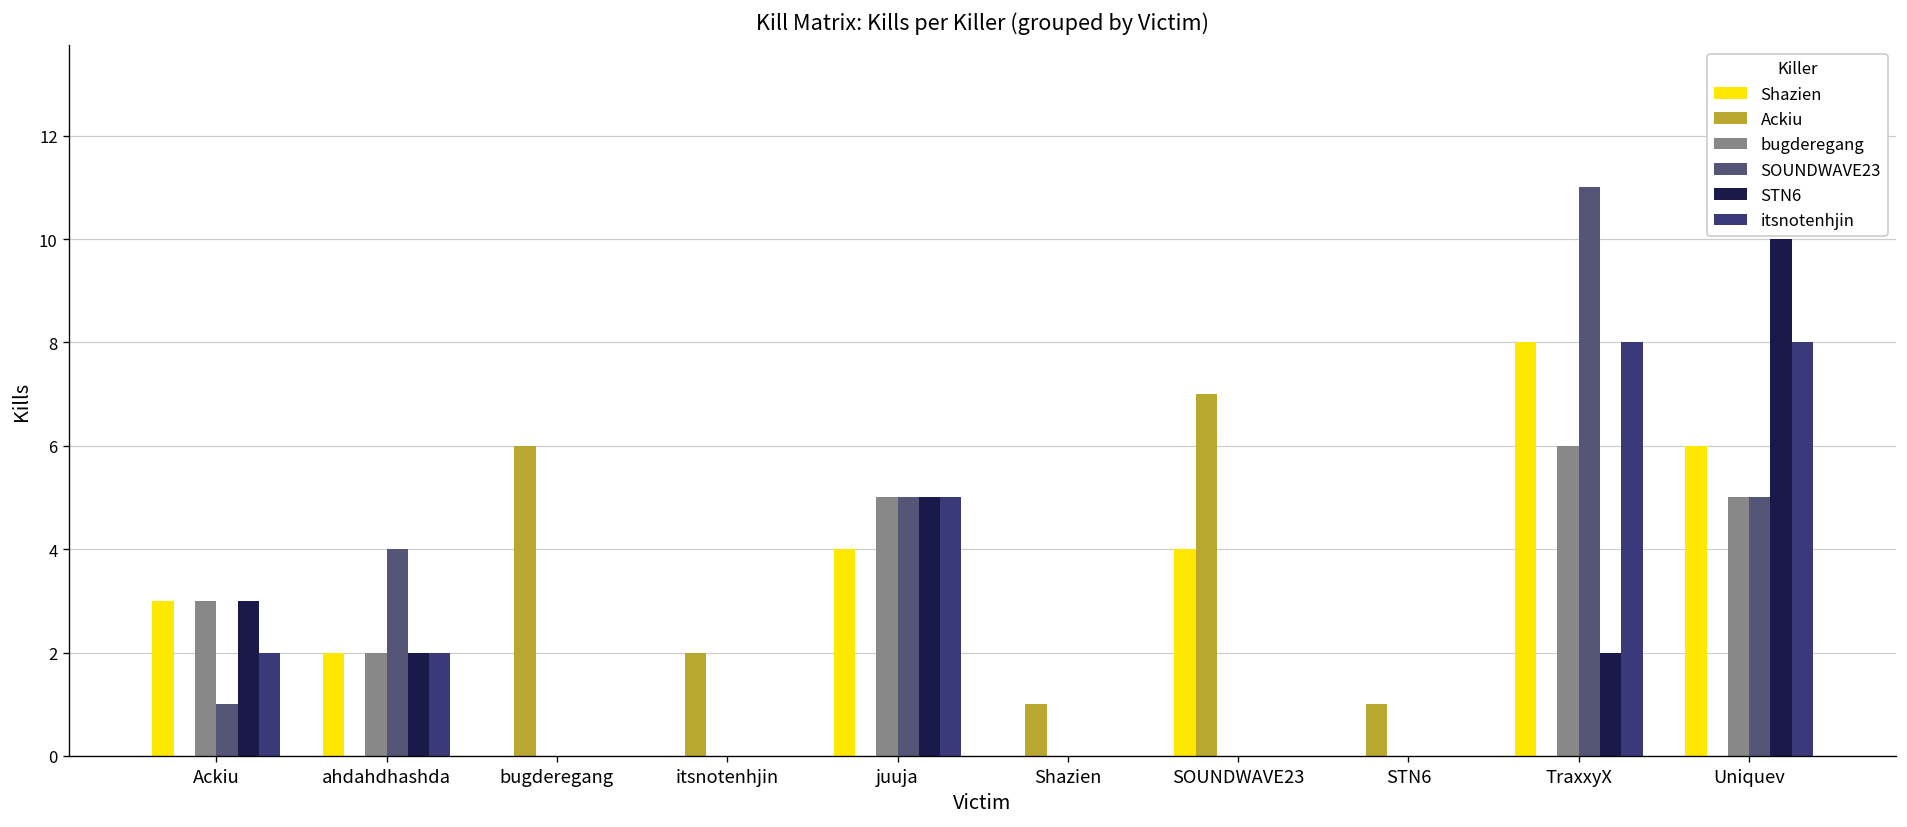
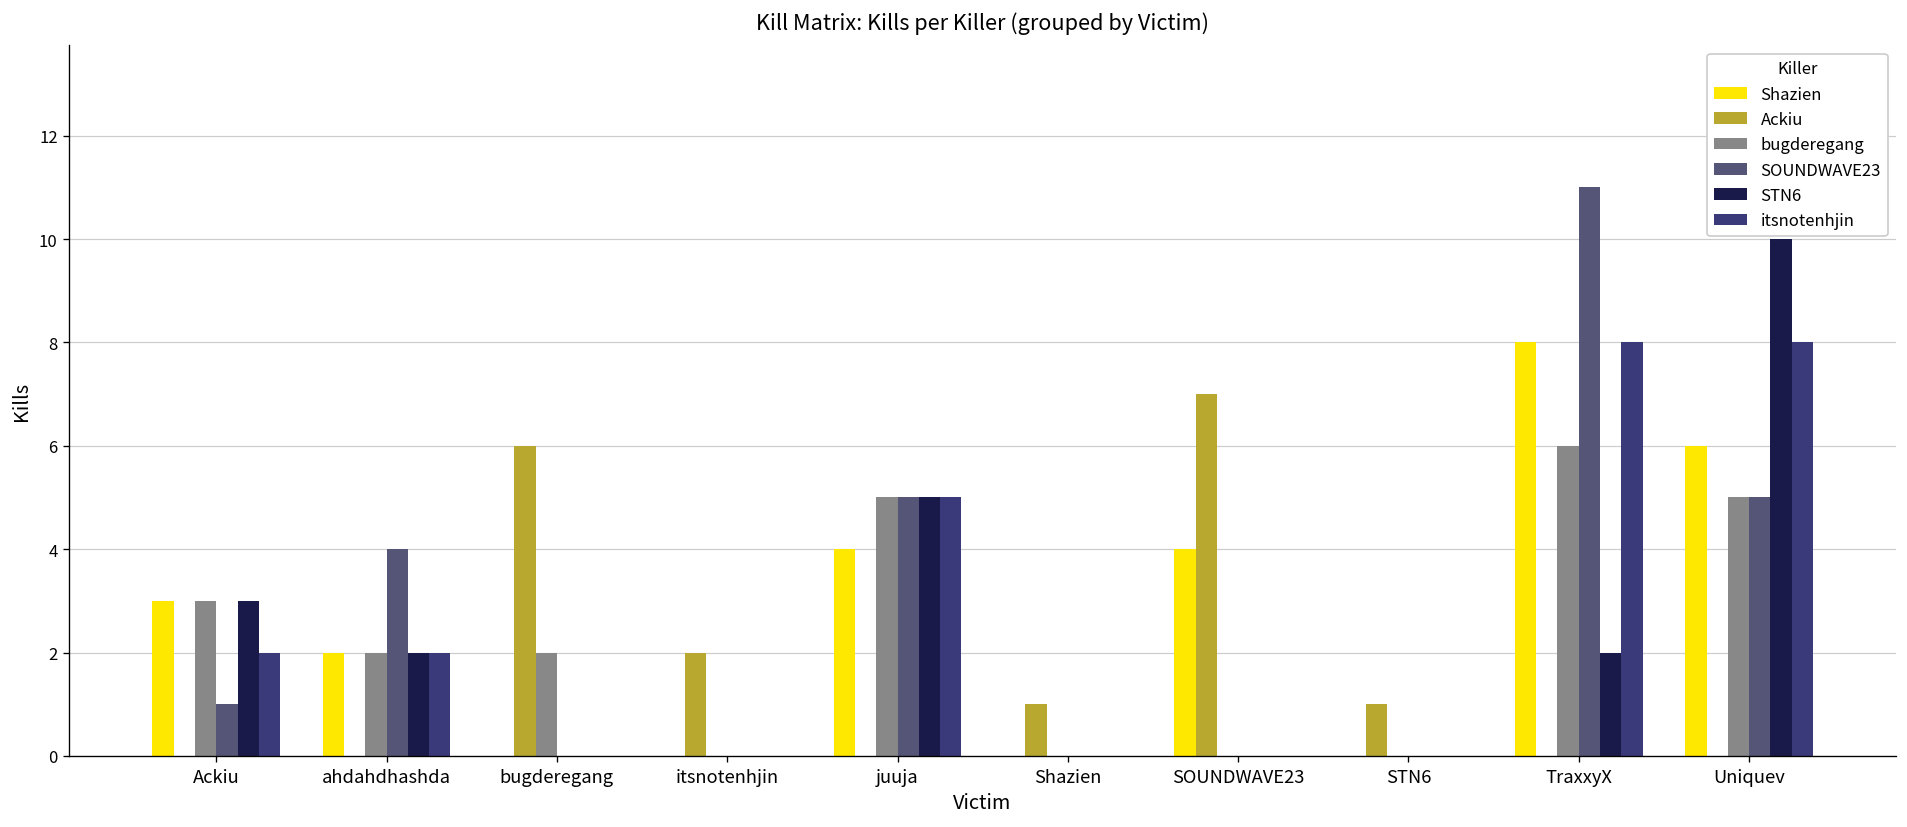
bugderegang, bugderegang: 0 -> 2
